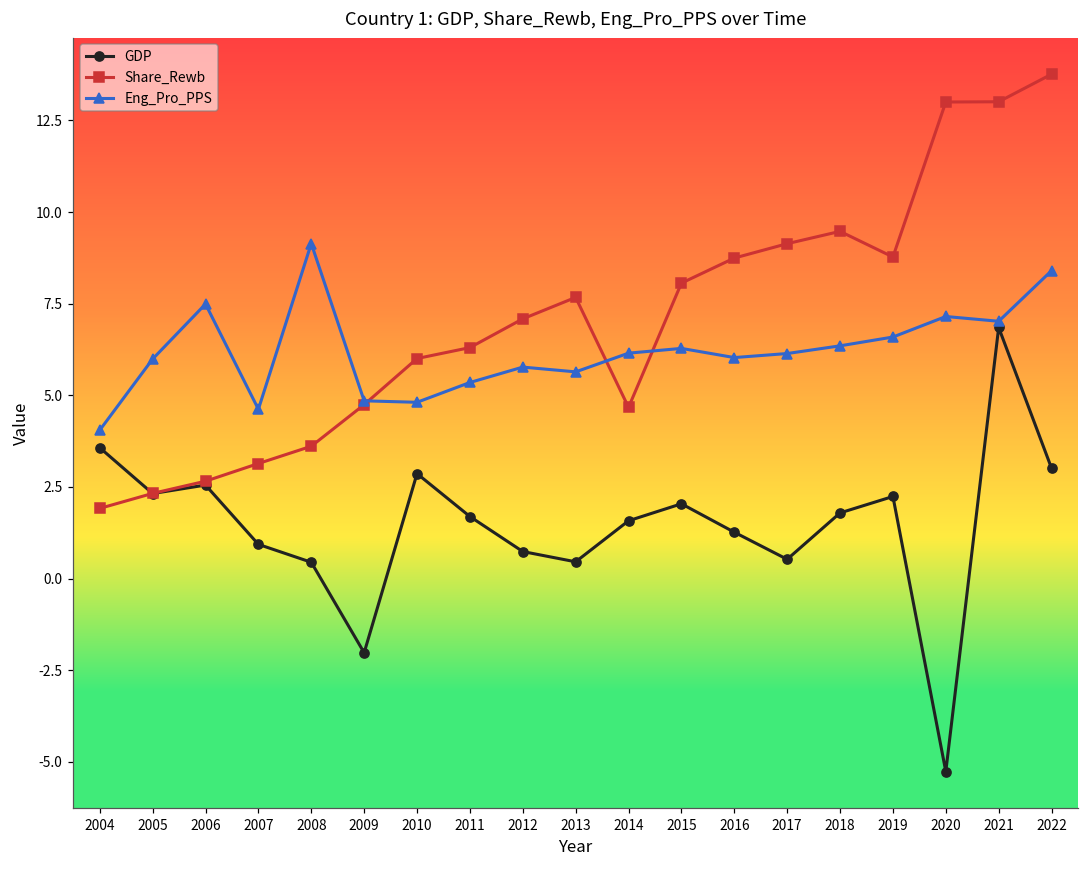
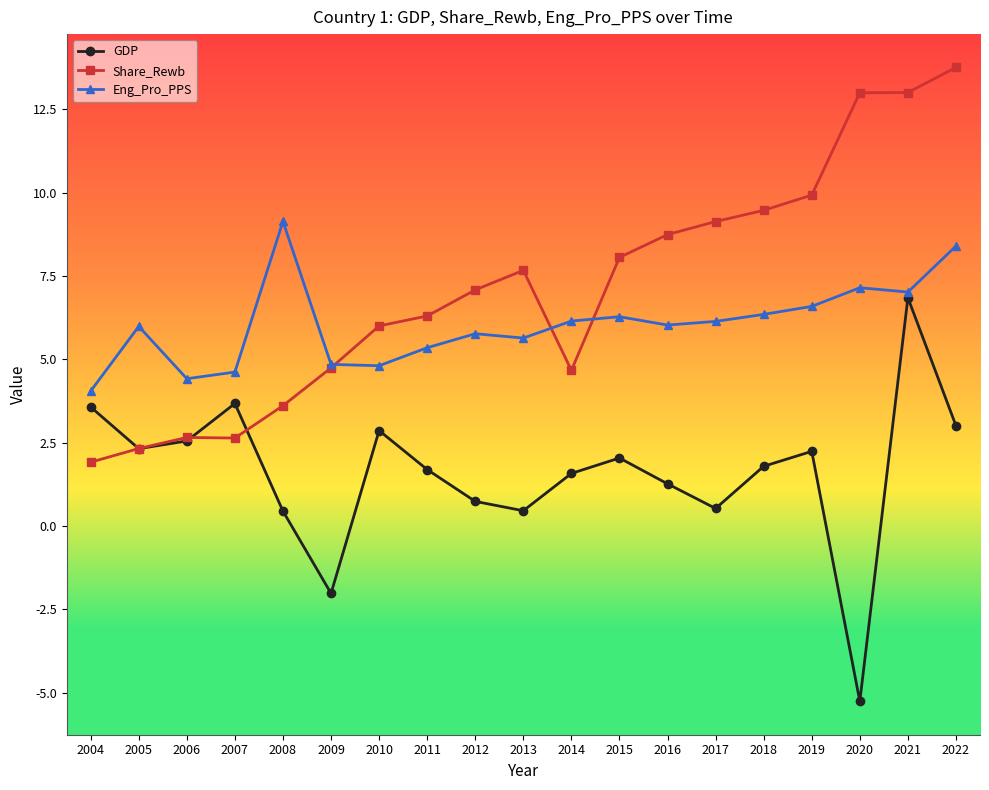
Eng_Pro_PPS, 2006: 7.5 -> 4.4
GDP, 2007: 0.9 -> 3.7
Share_Rewb, 2007: 3.1 -> 2.6
Share_Rewb, 2019: 8.8 -> 9.9
